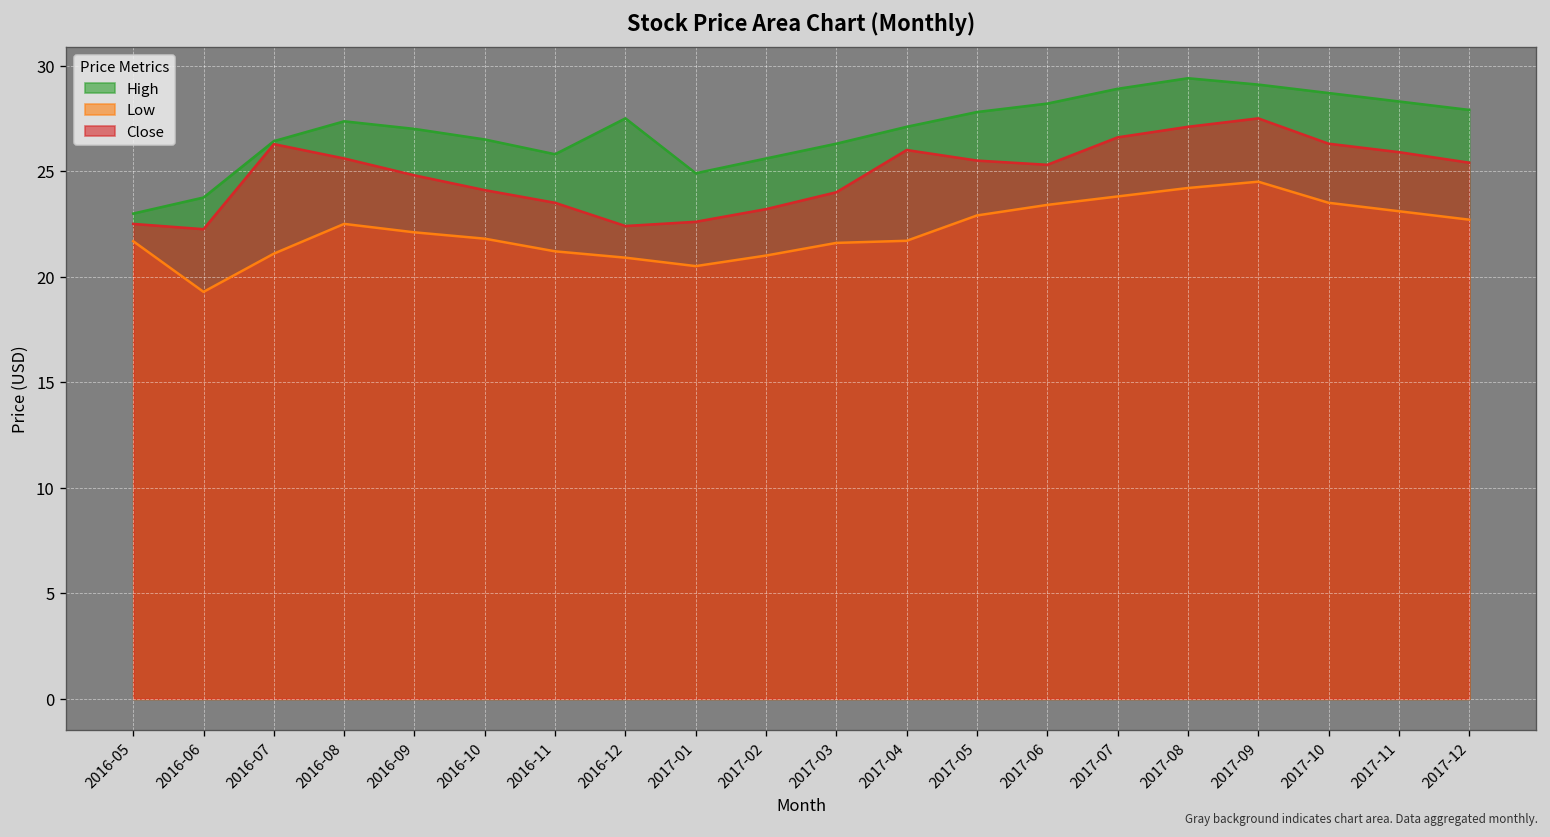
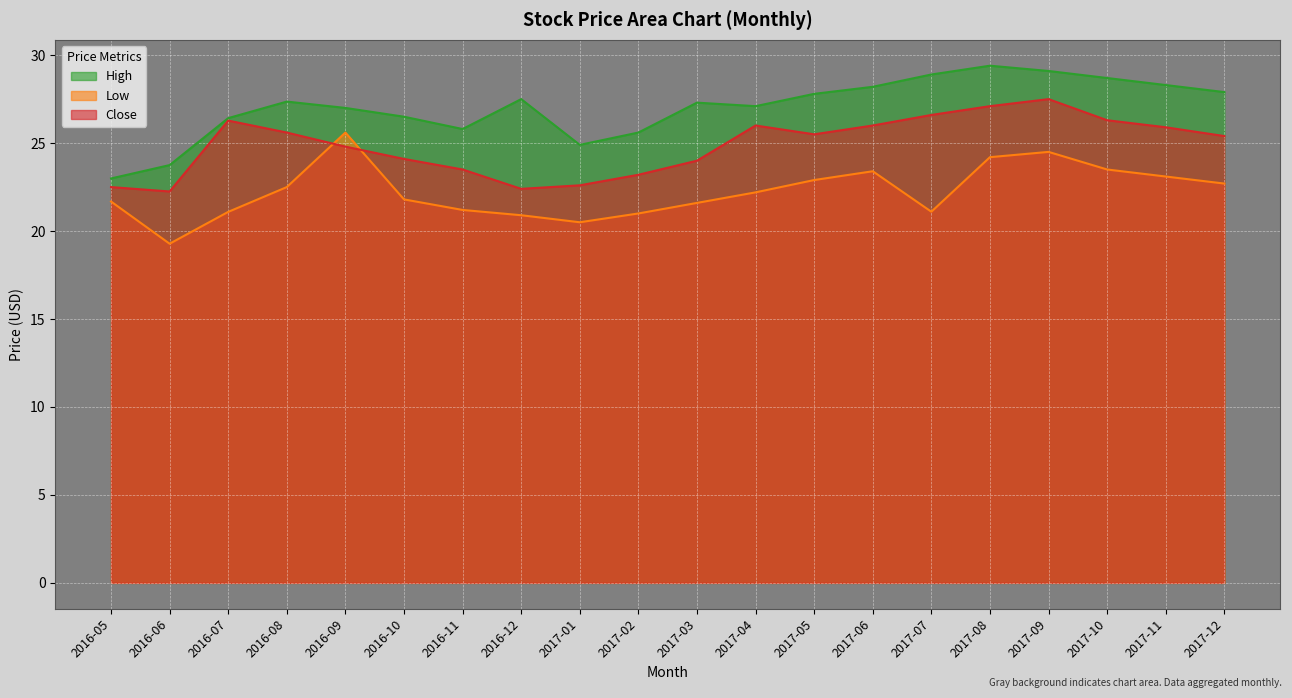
Low, 2016-09: 22.1 -> 25.6
High, 2017-03: 26.3 -> 27.3
Low, 2017-04: 21.7 -> 22.2
Close, 2017-06: 25.3 -> 26.0
Low, 2017-07: 23.8 -> 21.1
